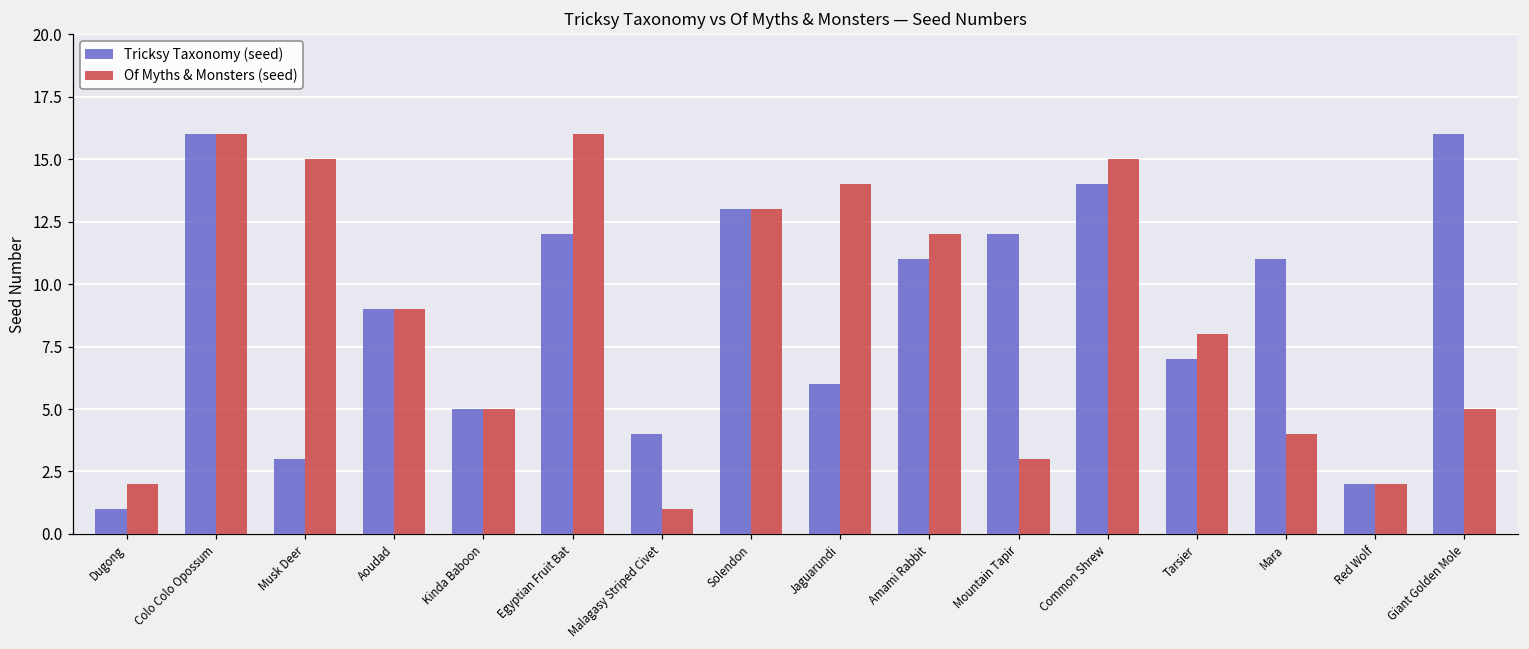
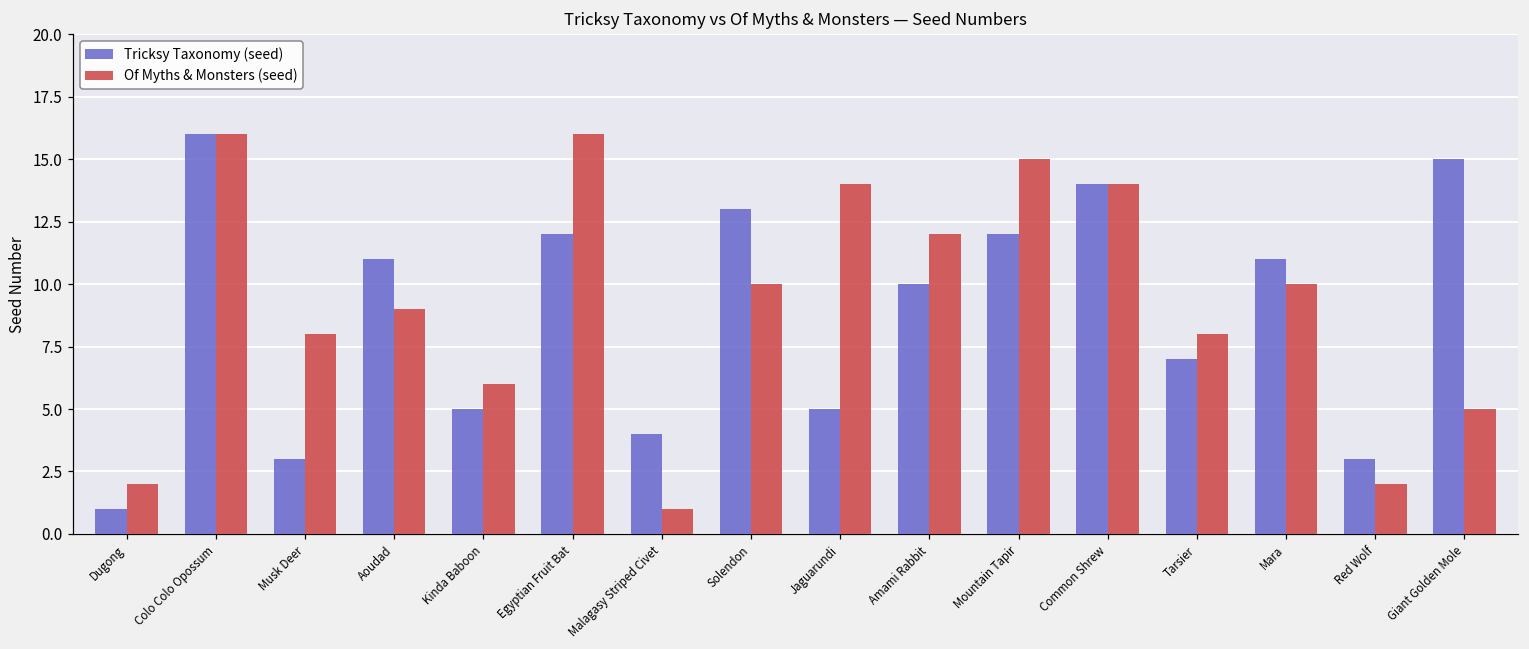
Of Myths & Monsters (seed), Musk Deer: 15 -> 8
Tricksy Taxonomy (seed), Aoudad: 9 -> 11
Of Myths & Monsters (seed), Kinda Baboon: 5 -> 6
Of Myths & Monsters (seed), Solendon: 13 -> 10
Tricksy Taxonomy (seed), Jaguarundi: 6 -> 5
Tricksy Taxonomy (seed), Amami Rabbit: 11 -> 10
Of Myths & Monsters (seed), Mountain Tapir: 3 -> 15
Of Myths & Monsters (seed), Common Shrew: 15 -> 14
Of Myths & Monsters (seed), Mara: 4 -> 10
Tricksy Taxonomy (seed), Red Wolf: 2 -> 3
Tricksy Taxonomy (seed), Giant Golden Mole: 16 -> 15
